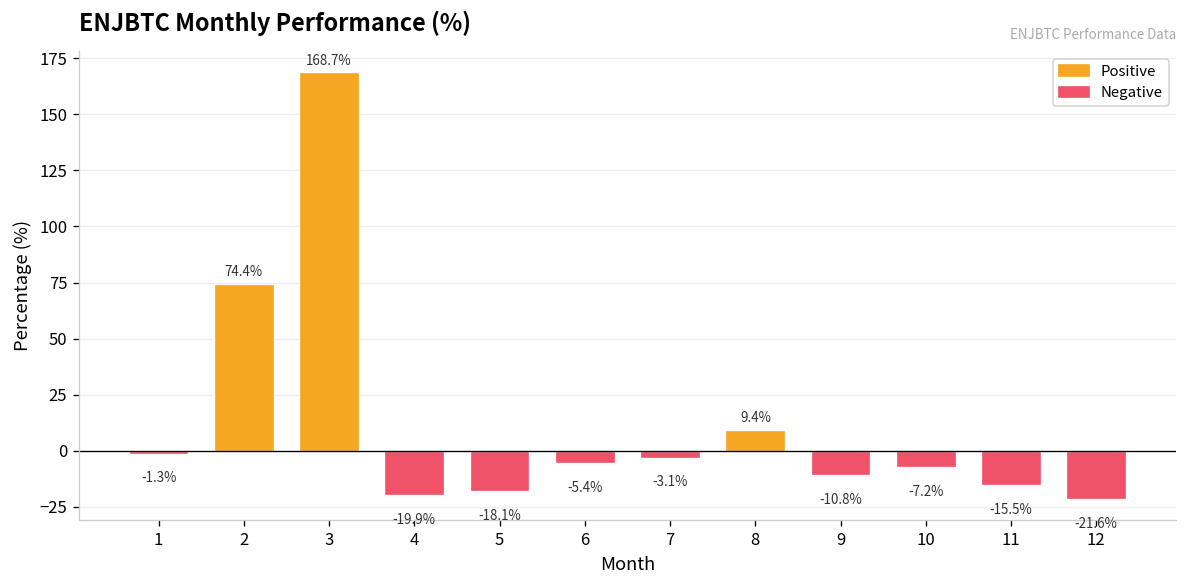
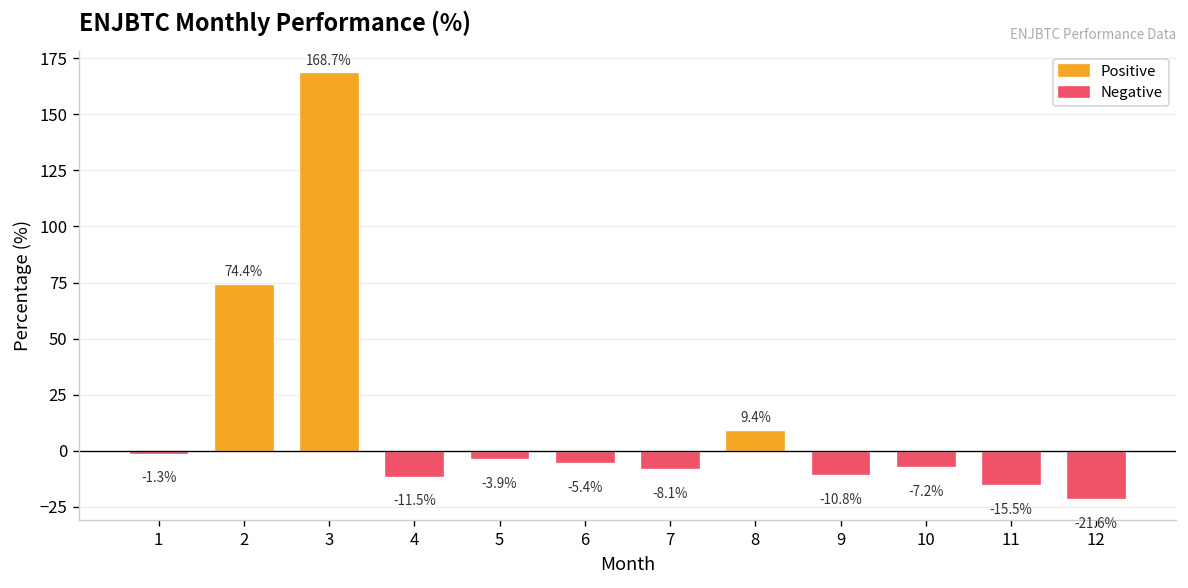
4: -19.9% -> -11.5%
5: -18.1% -> -3.9%
7: -3.1% -> -8.1%
